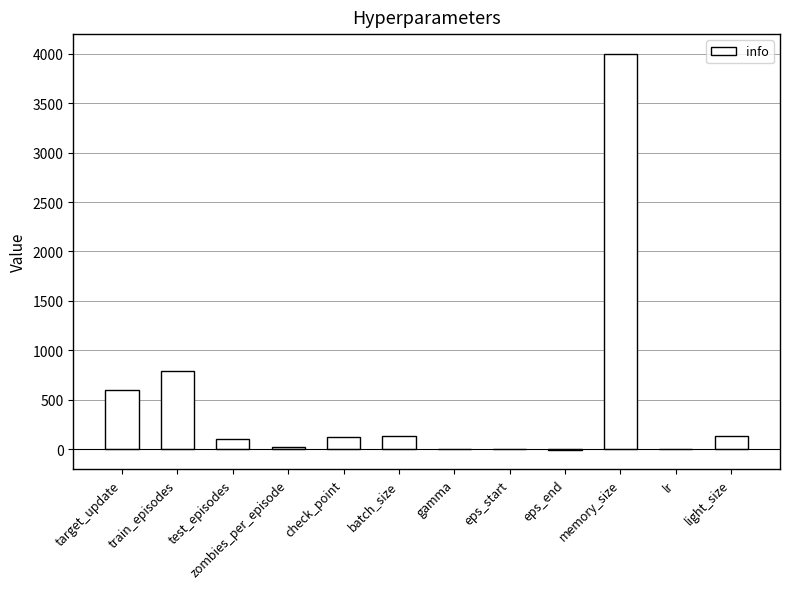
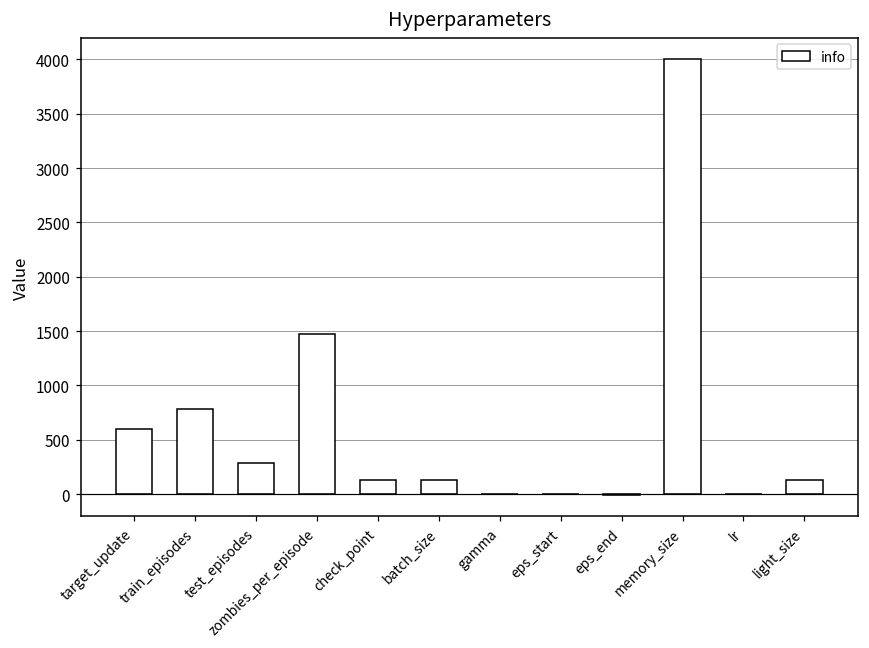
test_episodes: 100 -> 300
zombies_per_episode: 0 -> 1500
